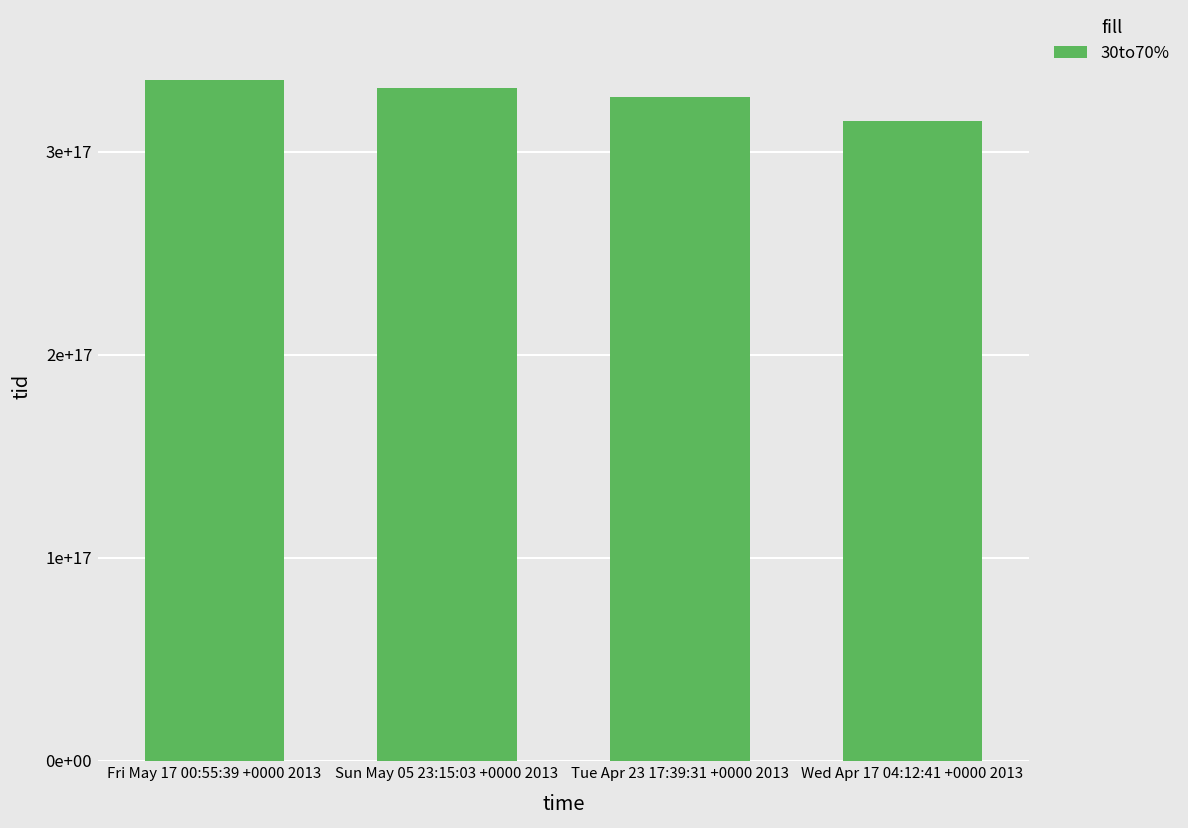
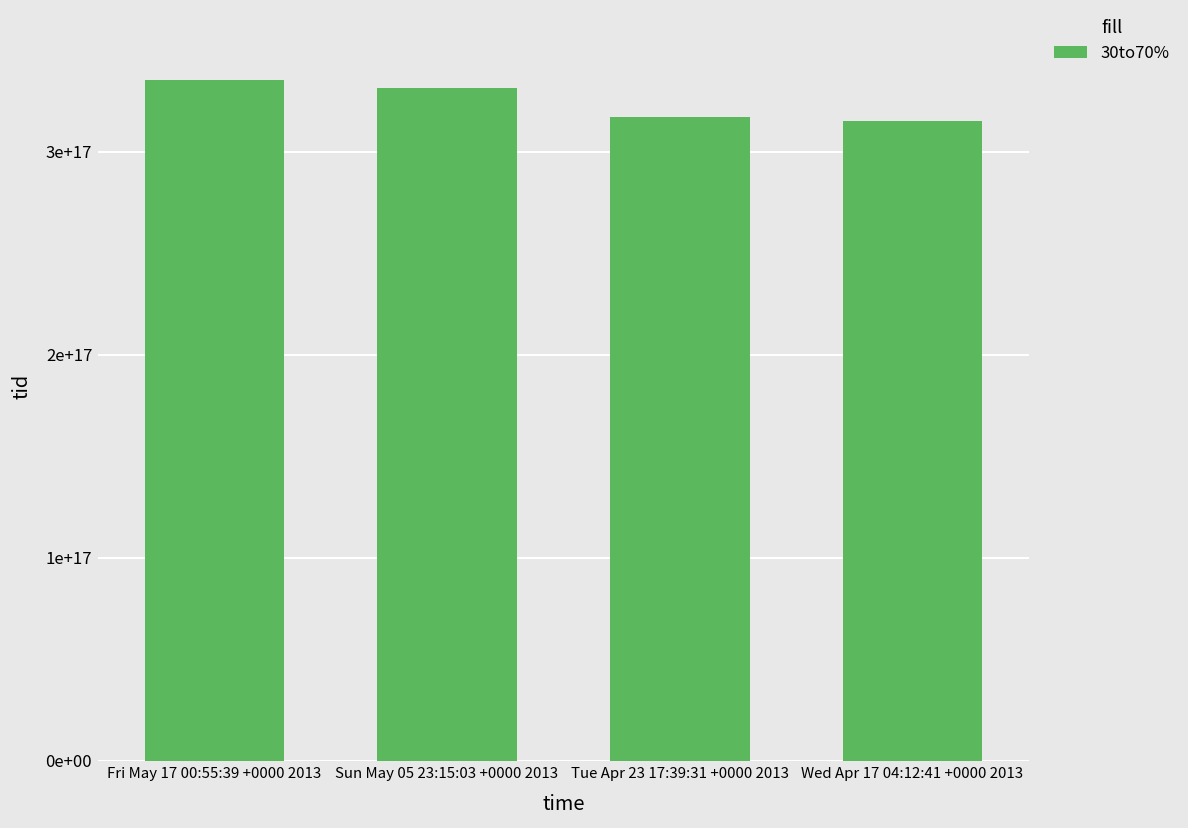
Tue Apr 23 17:39:31 +0000 2013: 327000000000000000 -> 317000000000000000
